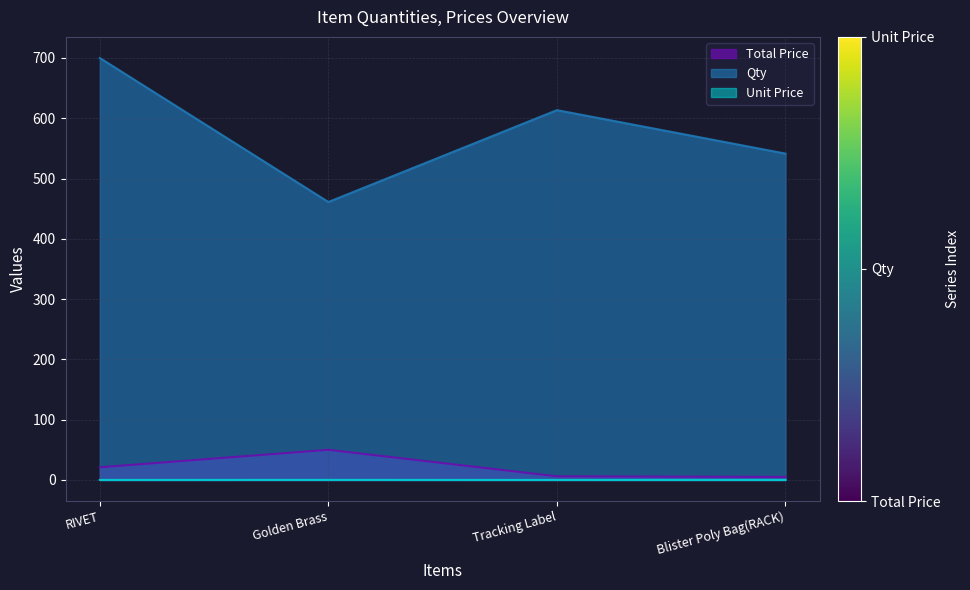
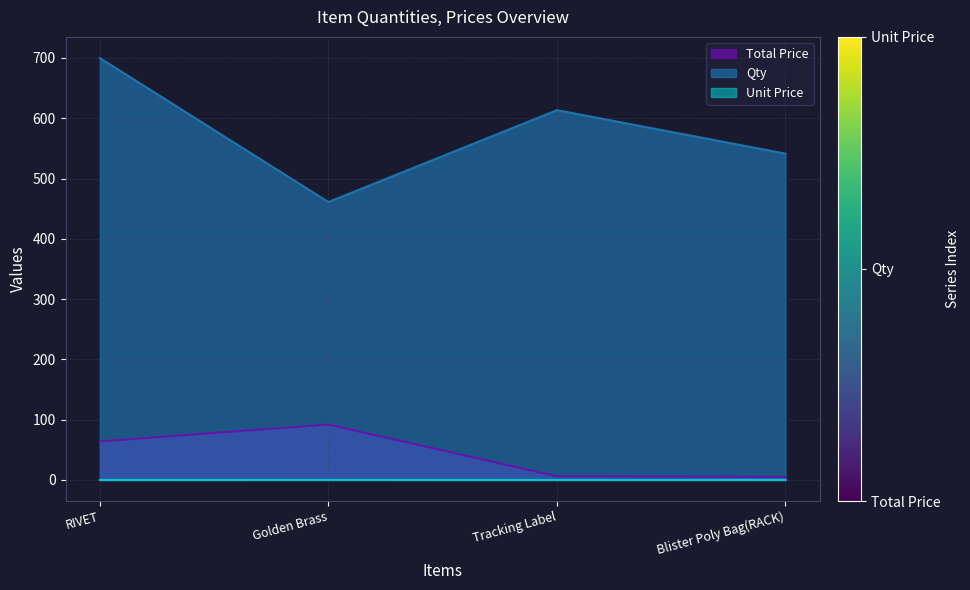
Total Price, RIVET: 20 -> 60
Total Price, Golden Brass: 50 -> 90
